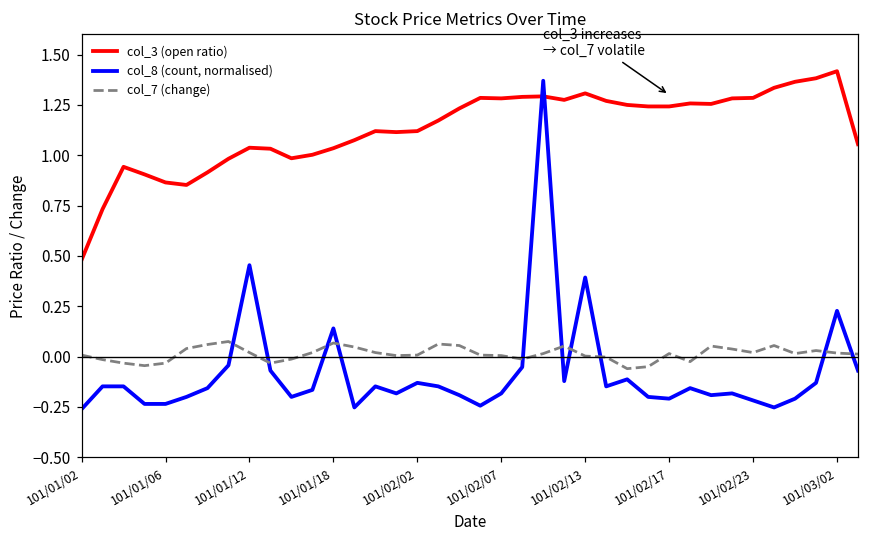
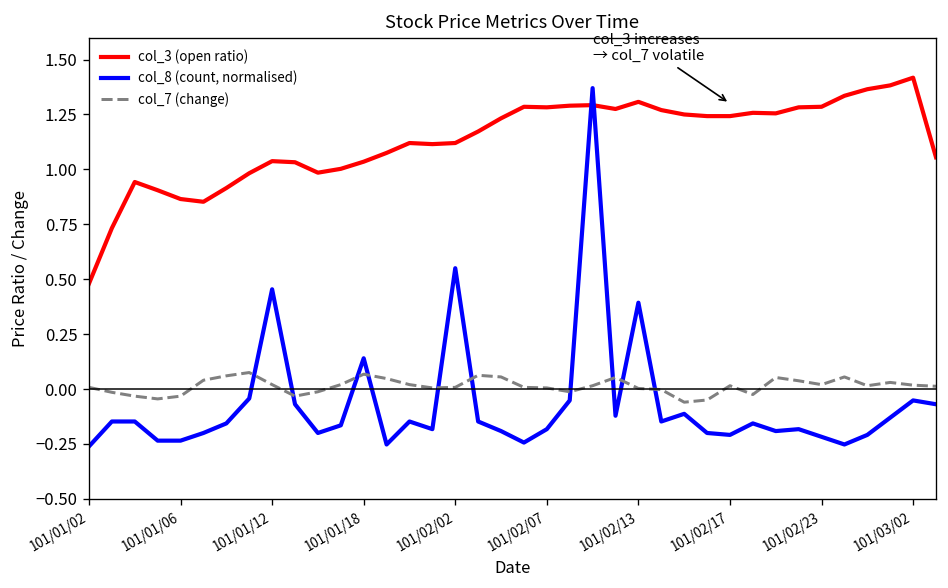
col_8 (count, normalised), 101/02/02: -0.13 -> 0.55
col_8 (count, normalised), 101/03/02: 0.23 -> -0.05
